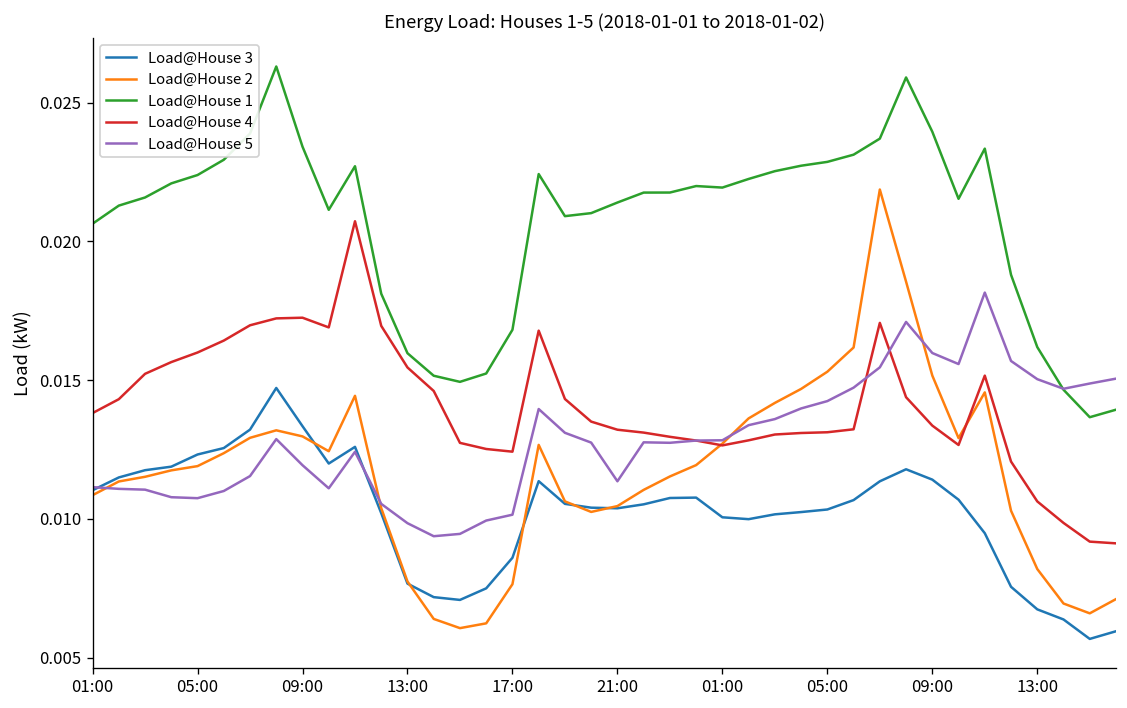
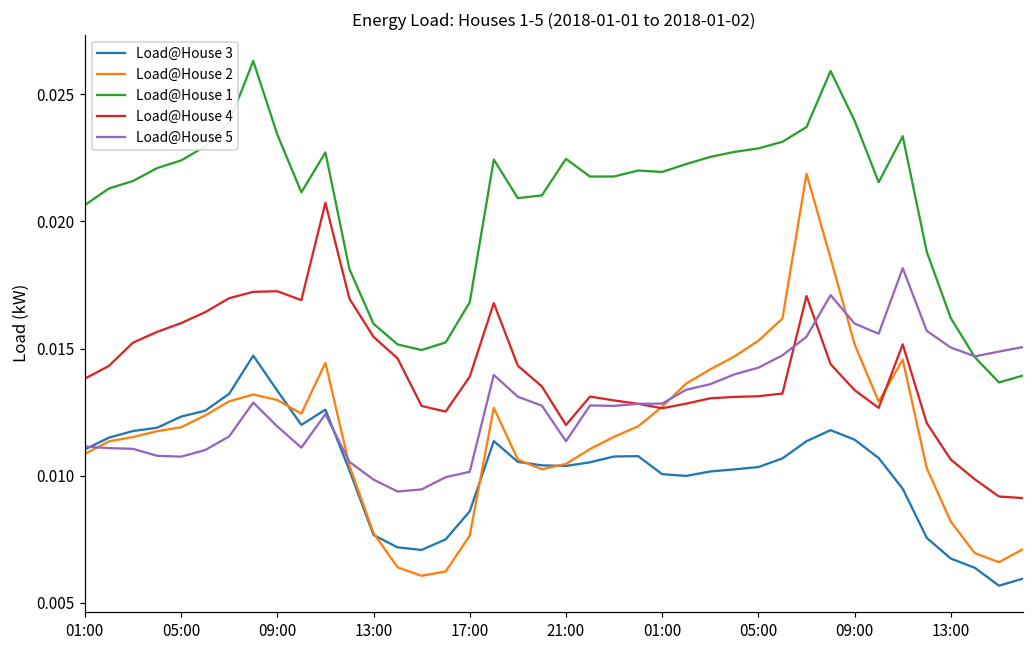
Load@House 4, 17:00: 0.0124 -> 0.0139
Load@House 1, 21:00: 0.0214 -> 0.0225
Load@House 4, 21:00: 0.0132 -> 0.0120
